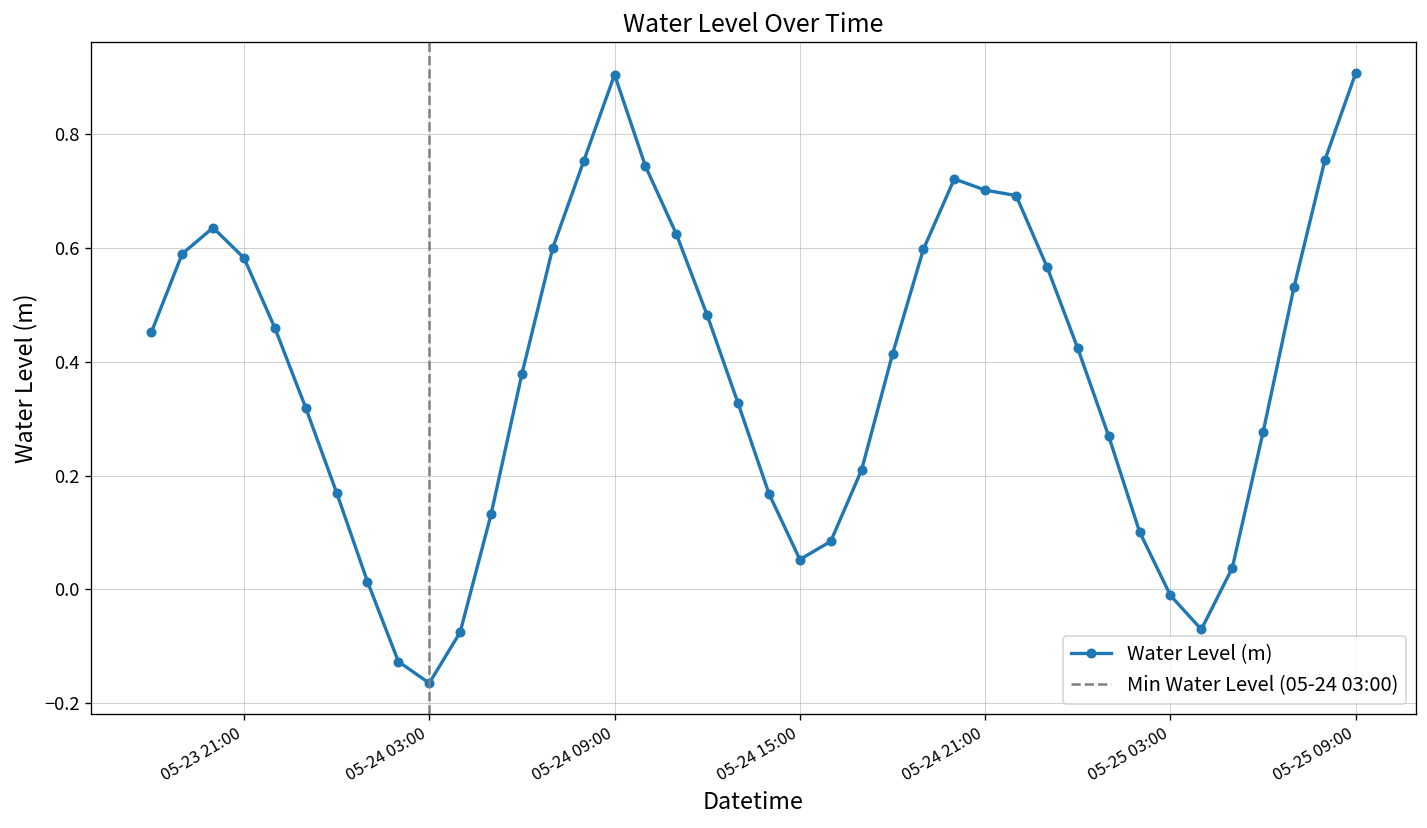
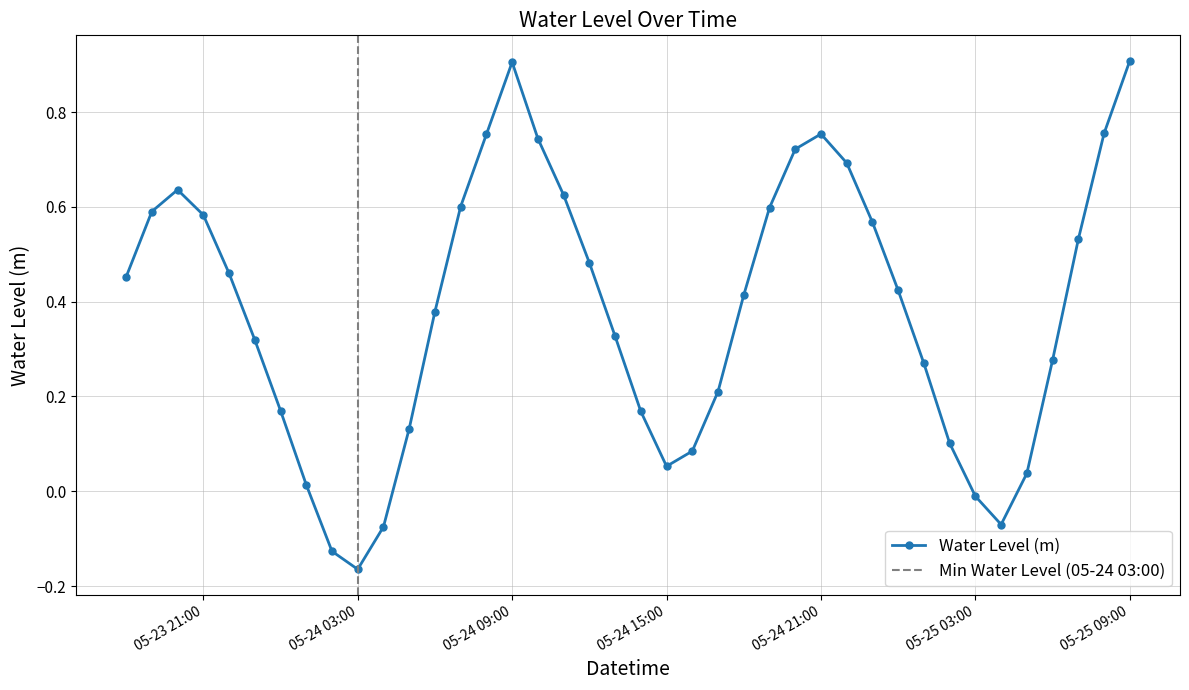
05-24 21:00: 0.70 -> 0.75
